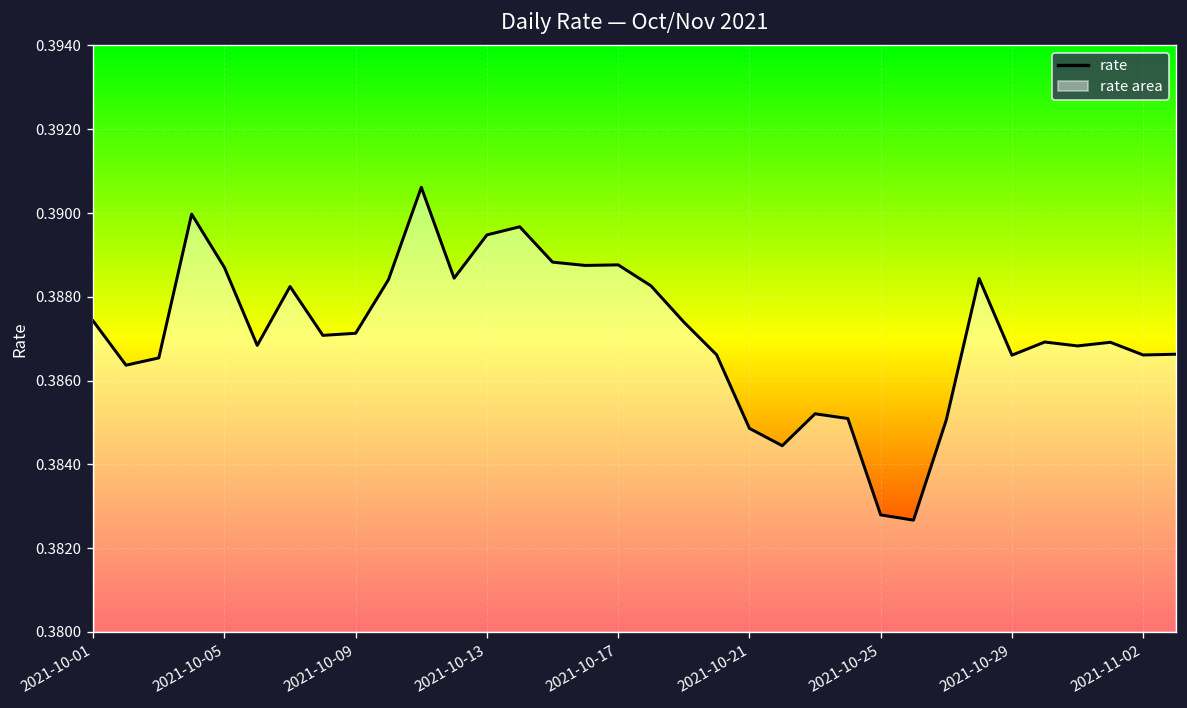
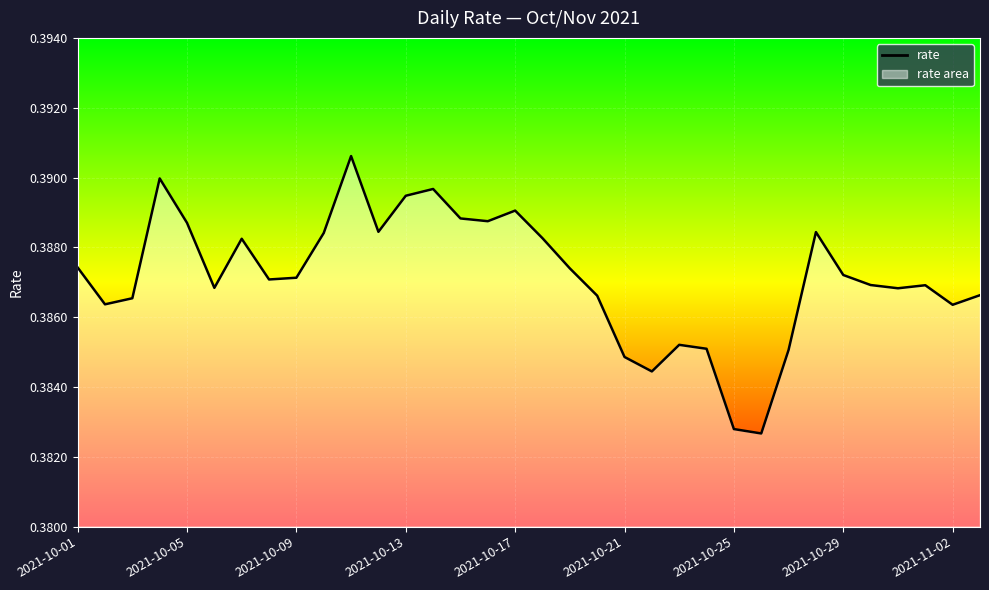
2021-10-17: 0.3888 -> 0.3891
2021-10-29: 0.3866 -> 0.3872
2021-11-02: 0.3866 -> 0.3864
